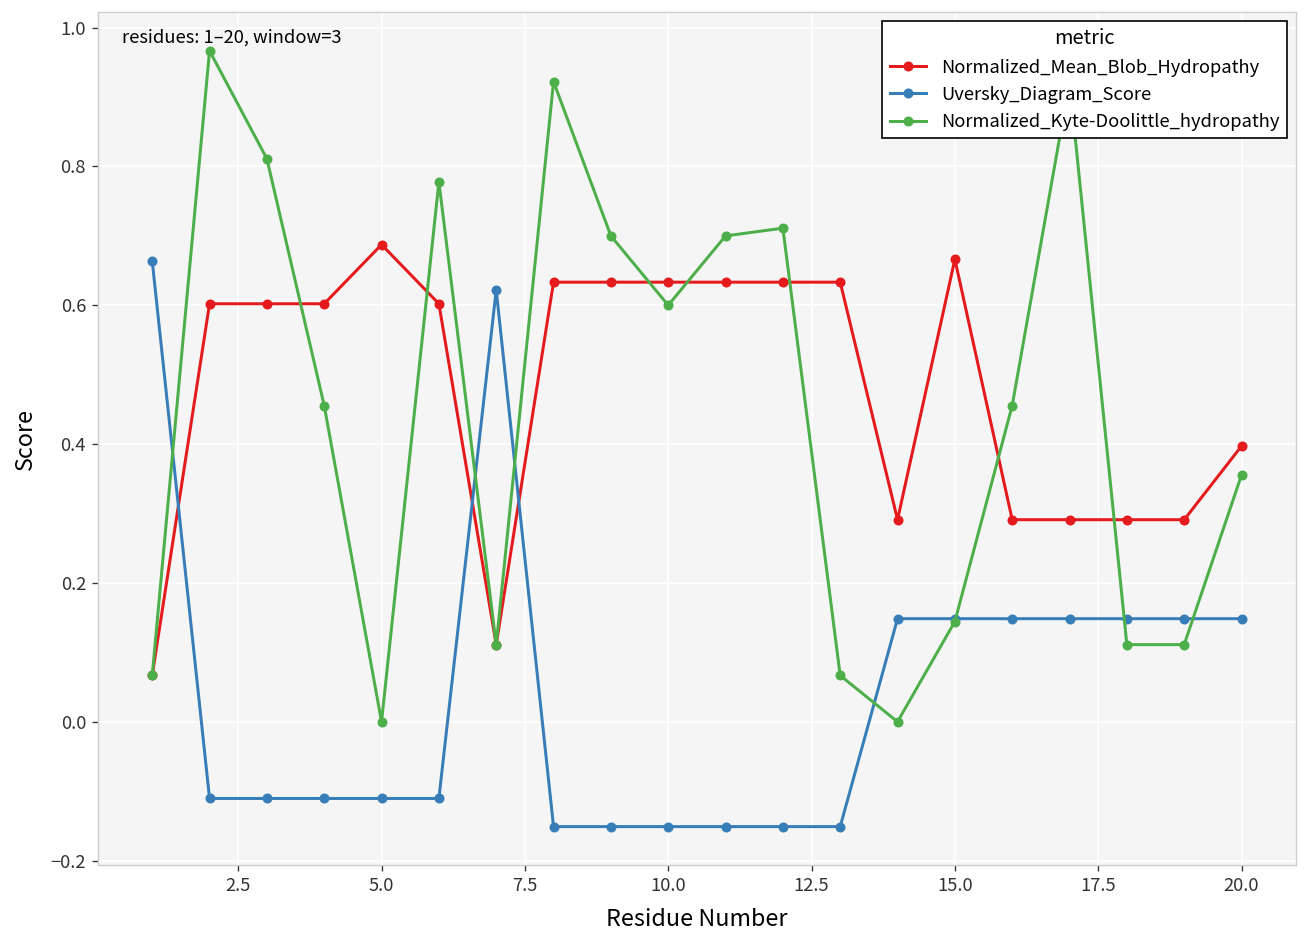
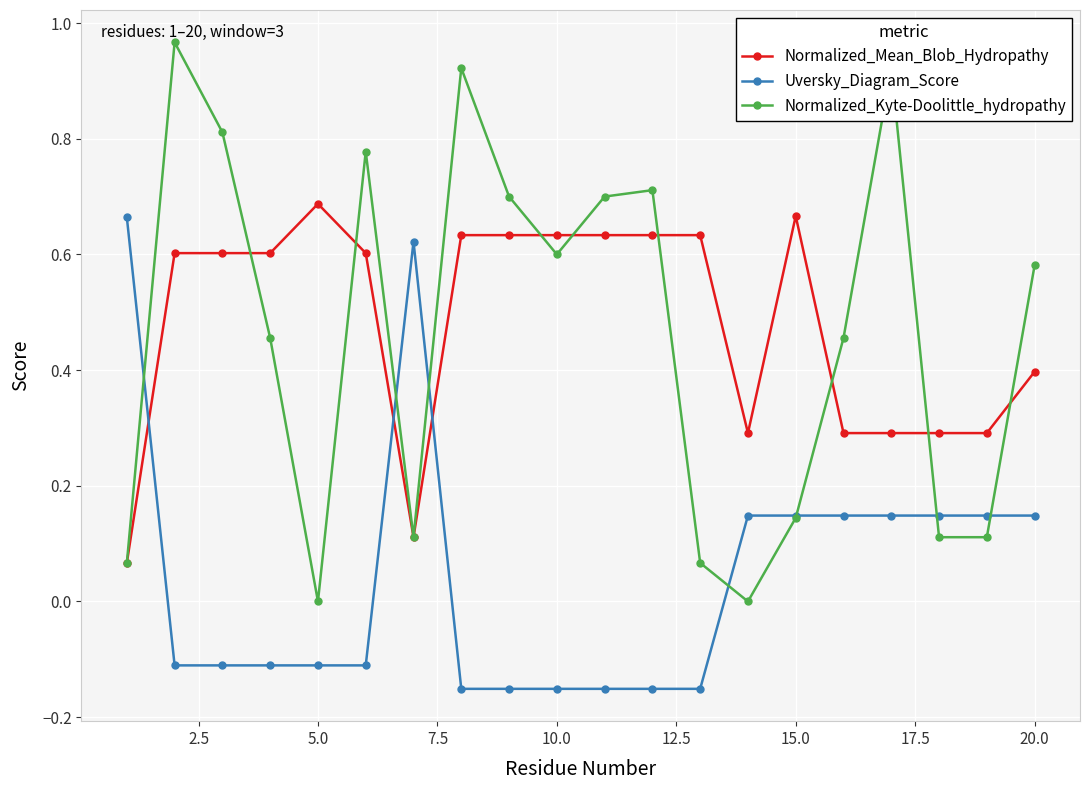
Normalized_Kyte-Doolittle_hydropathy, 20.0: 0.36 -> 0.58
